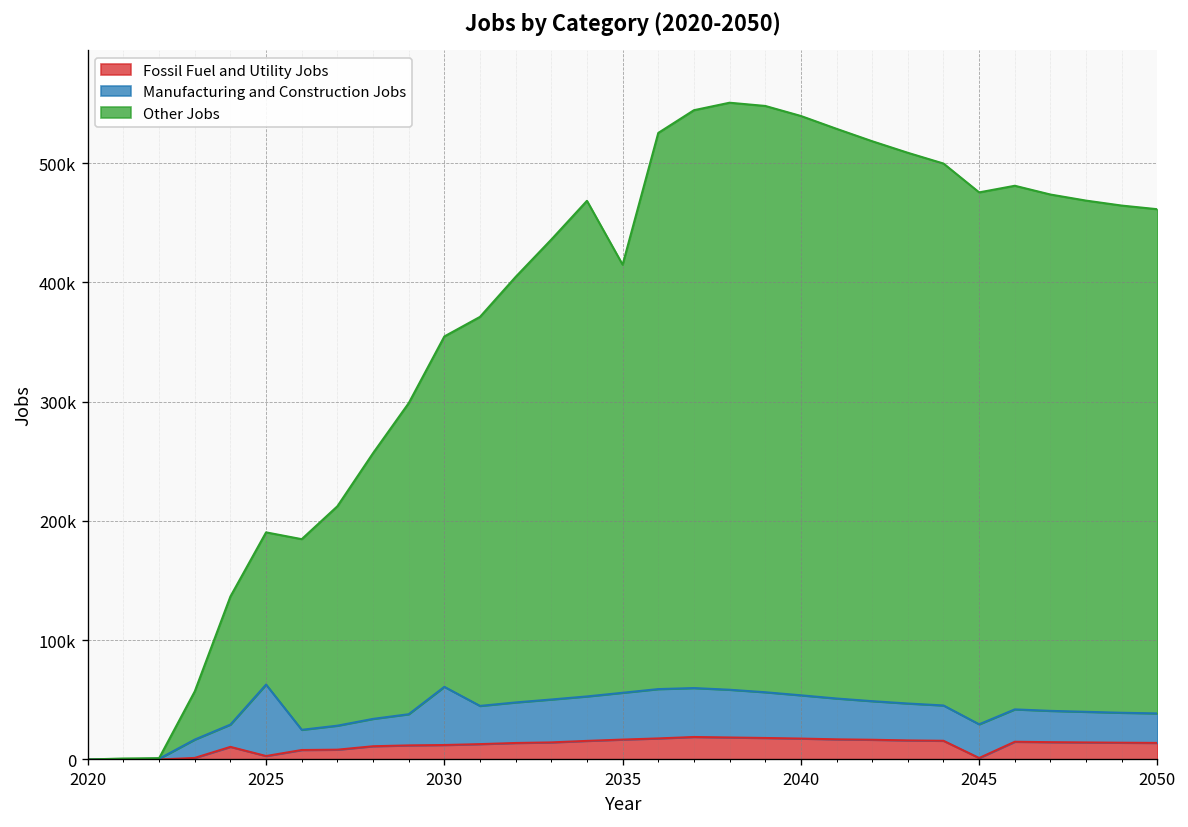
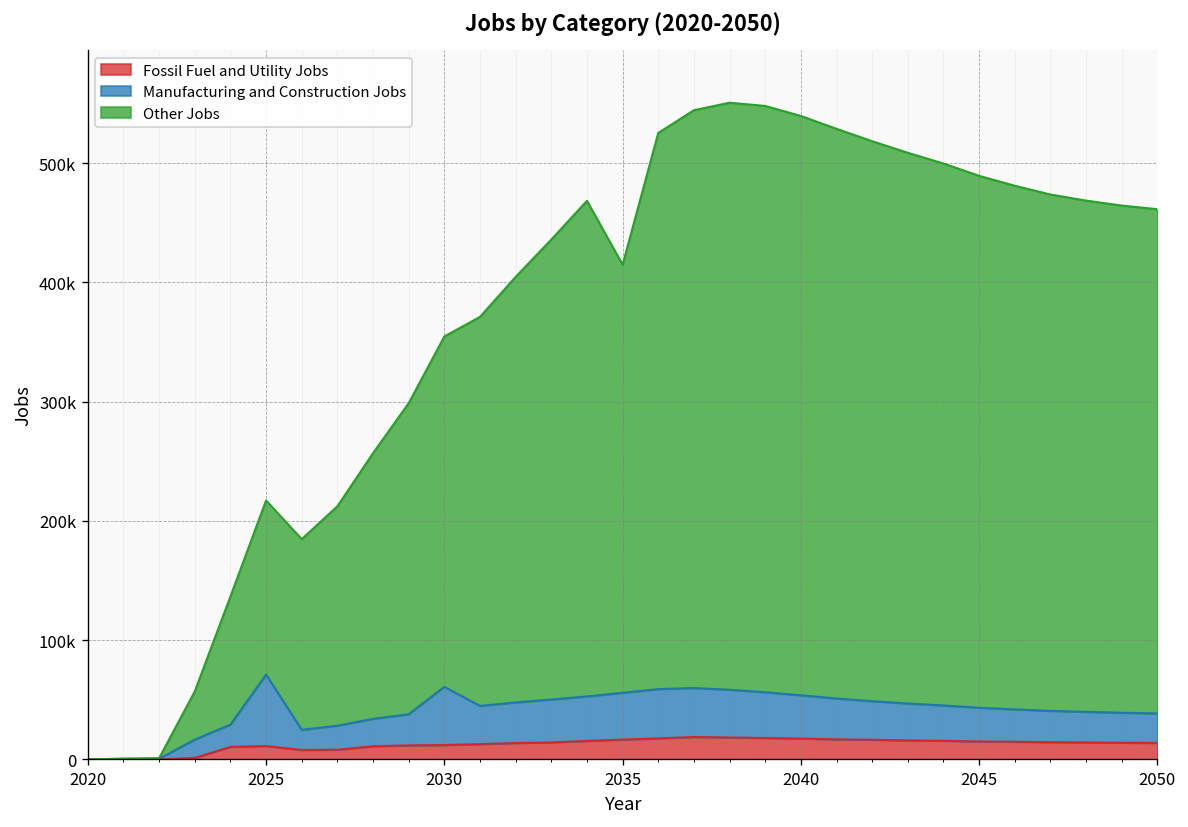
Fossil Fuel and Utility Jobs, 2025: 0 -> 10000
Other Jobs, 2025: 130000 -> 150000
Fossil Fuel and Utility Jobs, 2045: 0 -> 20000
